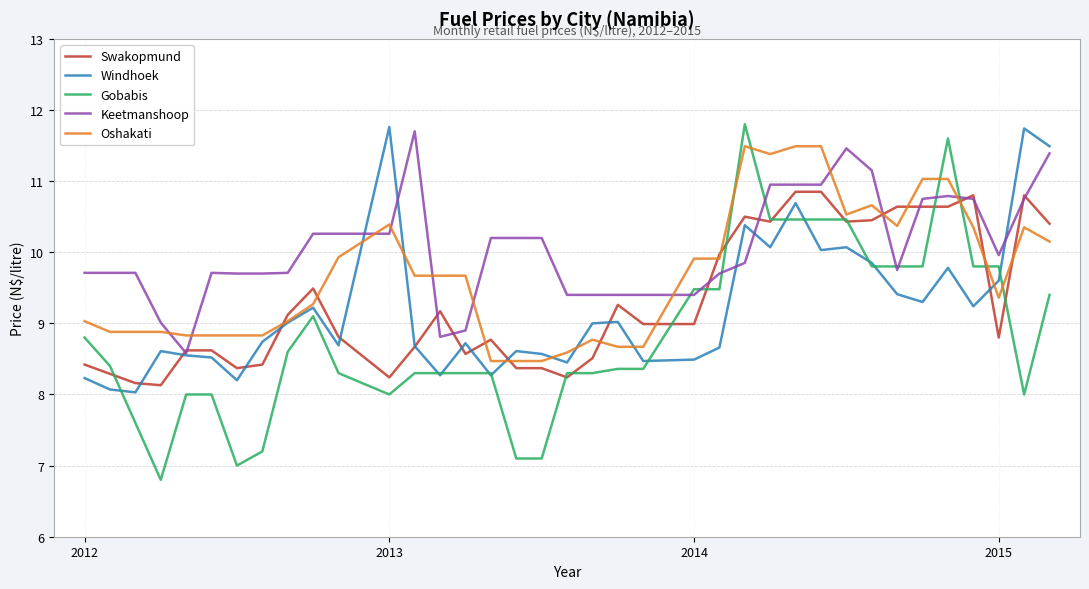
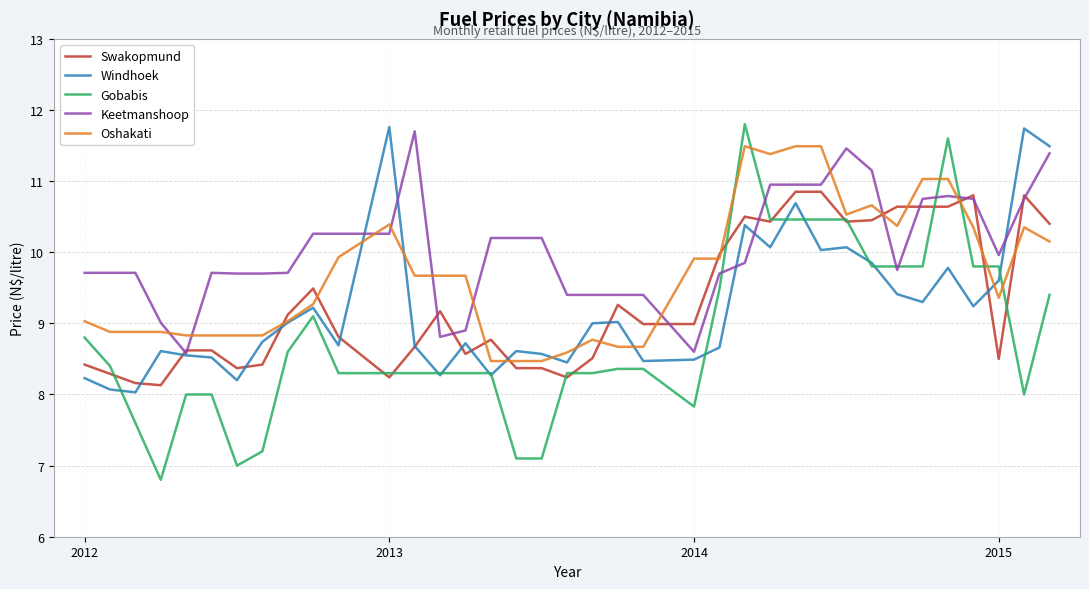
Gobabis, 2013: 8.0 -> 8.3
Gobabis, 2014: 9.5 -> 7.8
Keetmanshoop, 2014: 9.4 -> 8.6
Swakopmund, 2015: 8.8 -> 8.5
